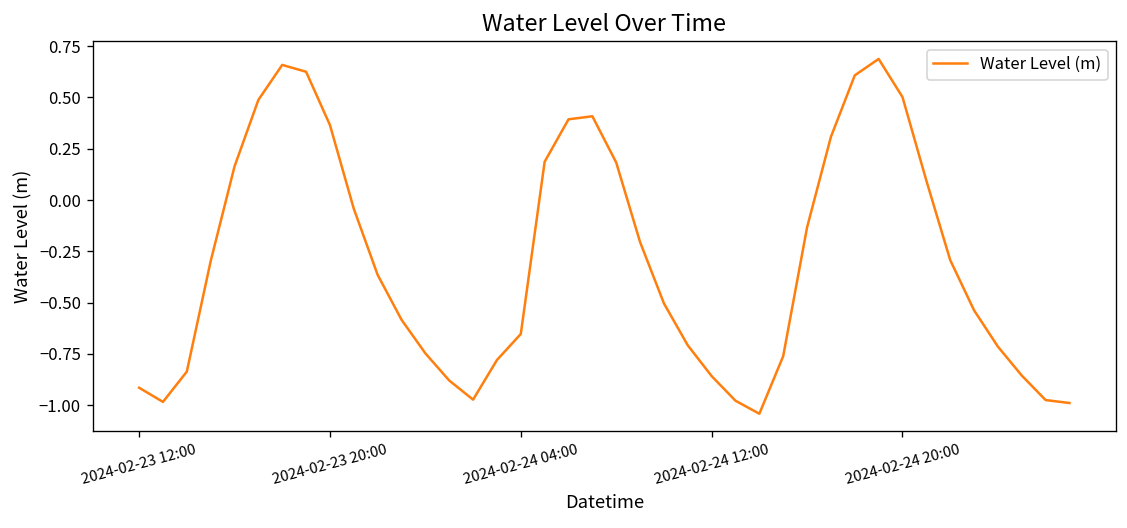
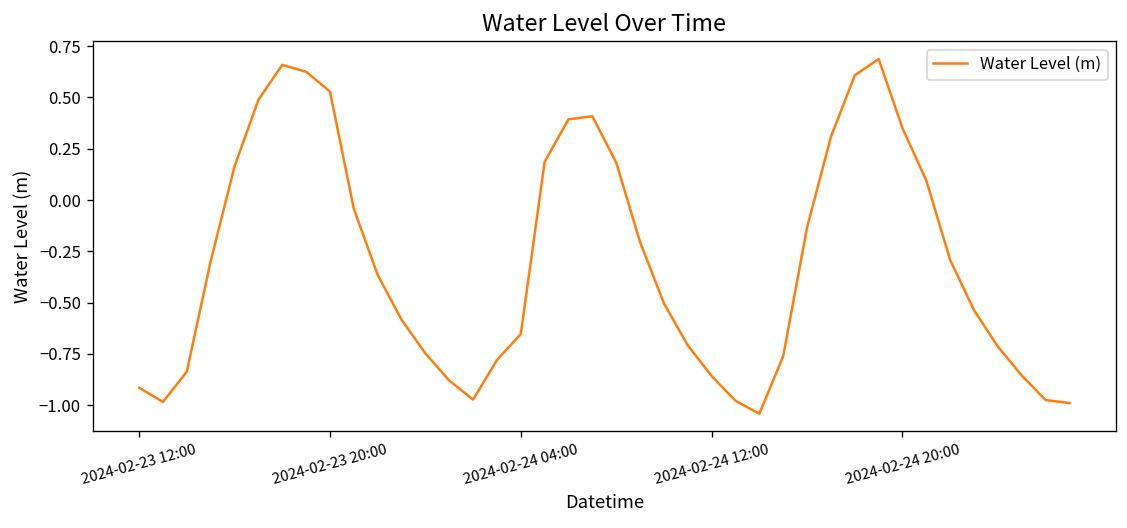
2024-02-23 20:00: 0.37 -> 0.53
2024-02-24 20:00: 0.50 -> 0.35
